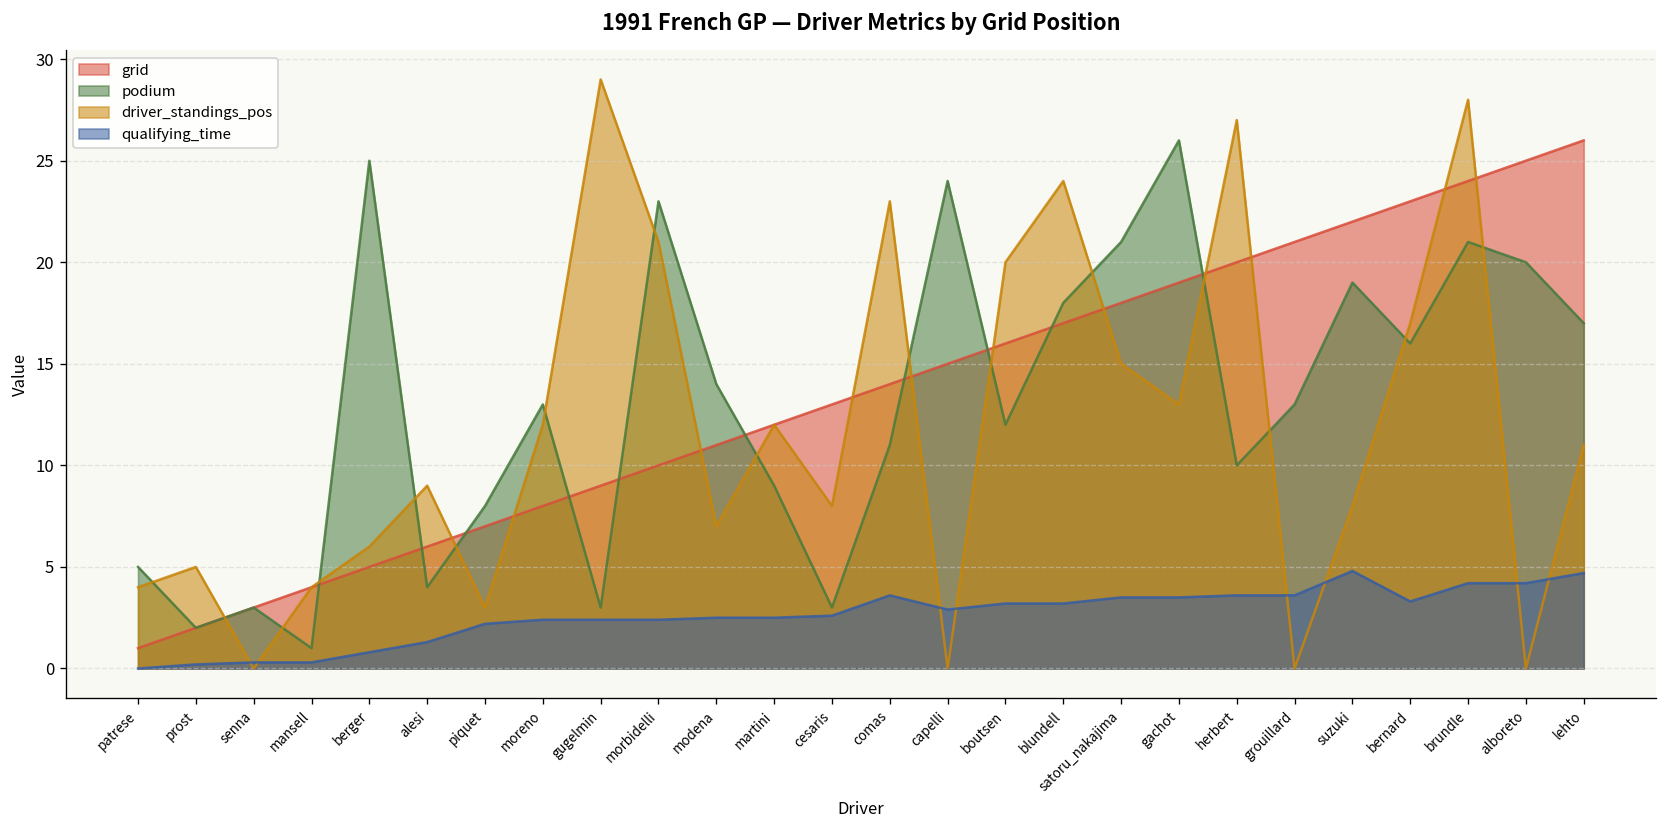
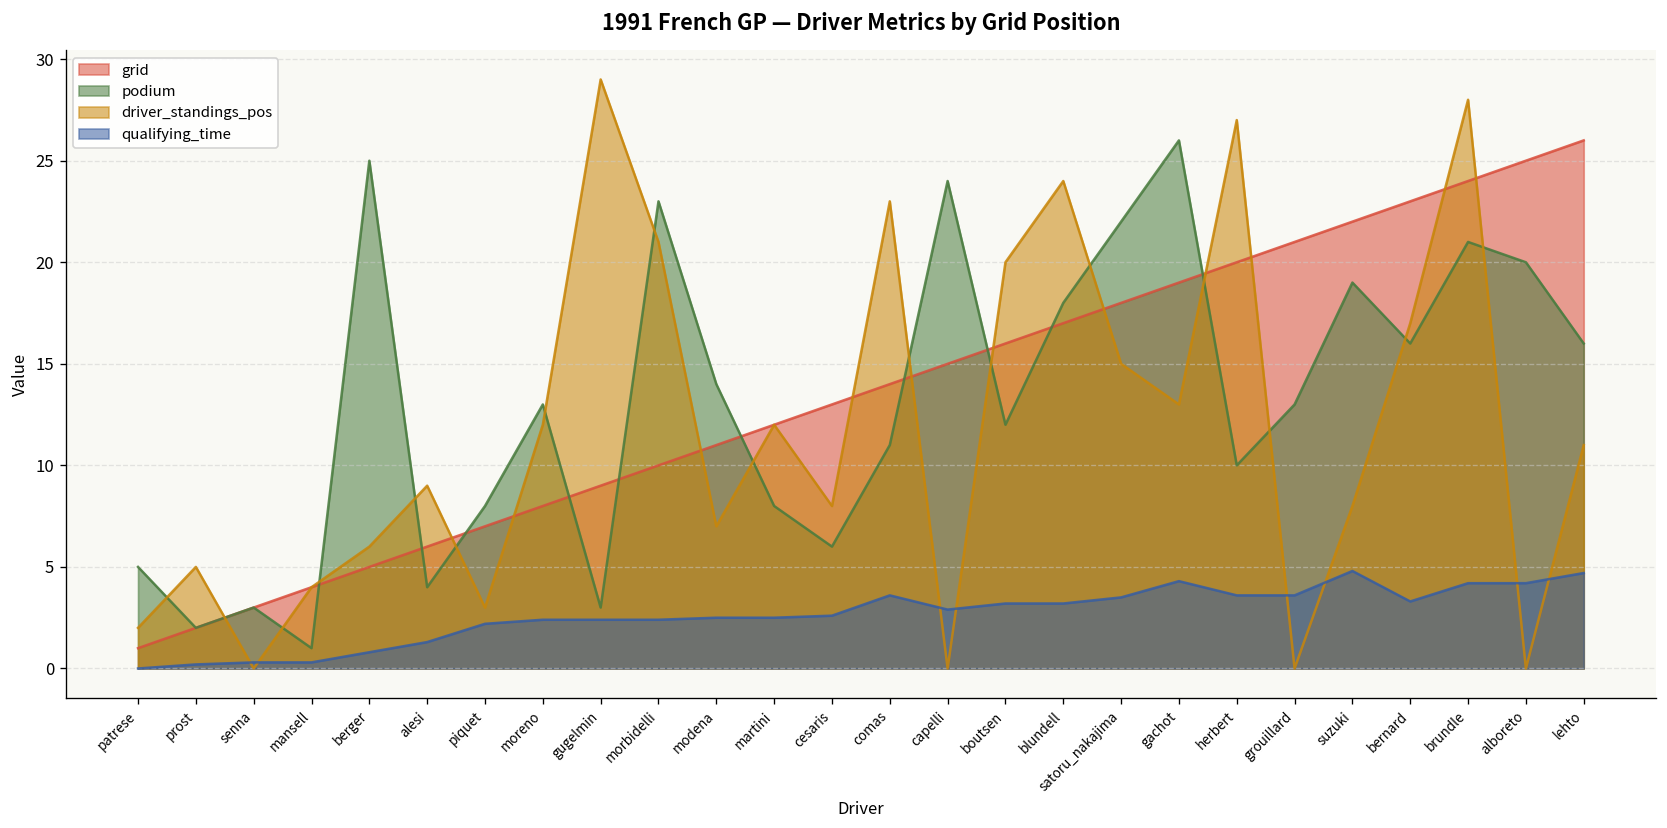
driver_standings_pos, patrese: 4 -> 2
podium, martini: 9 -> 8
podium, cesaris: 3 -> 6
podium, satoru_nakajima: 21 -> 22
qualifying_time, gachot: 3.5 -> 4.3
podium, lehto: 17 -> 16
